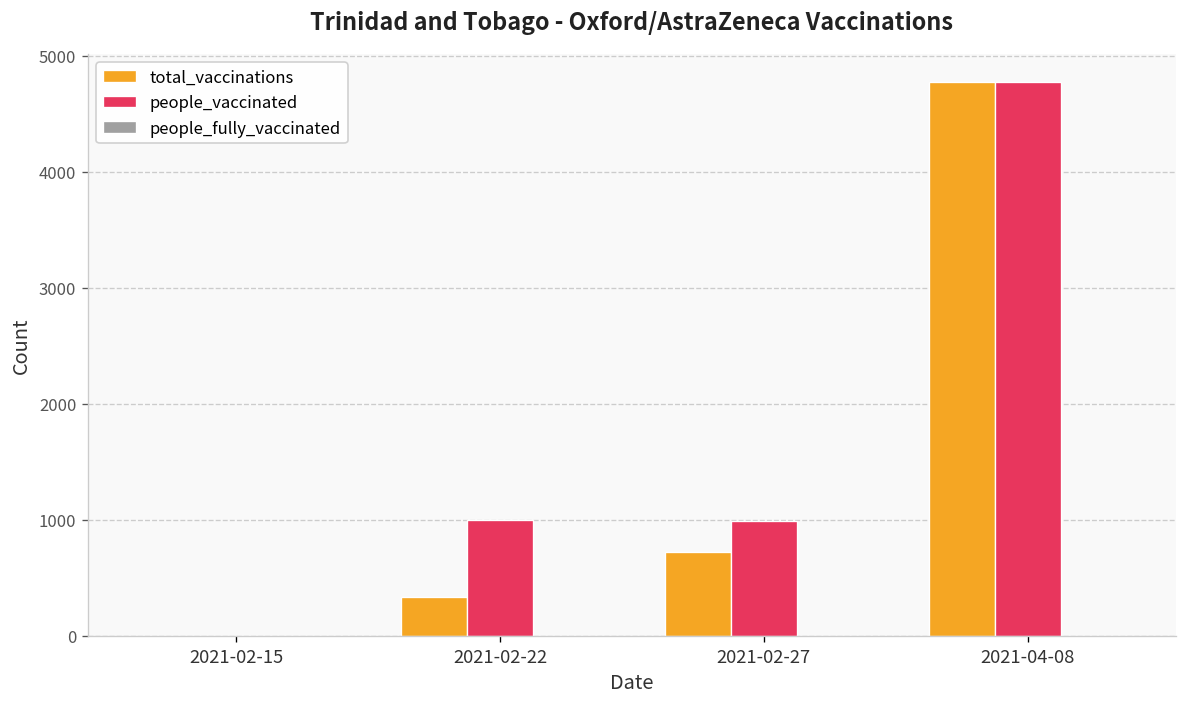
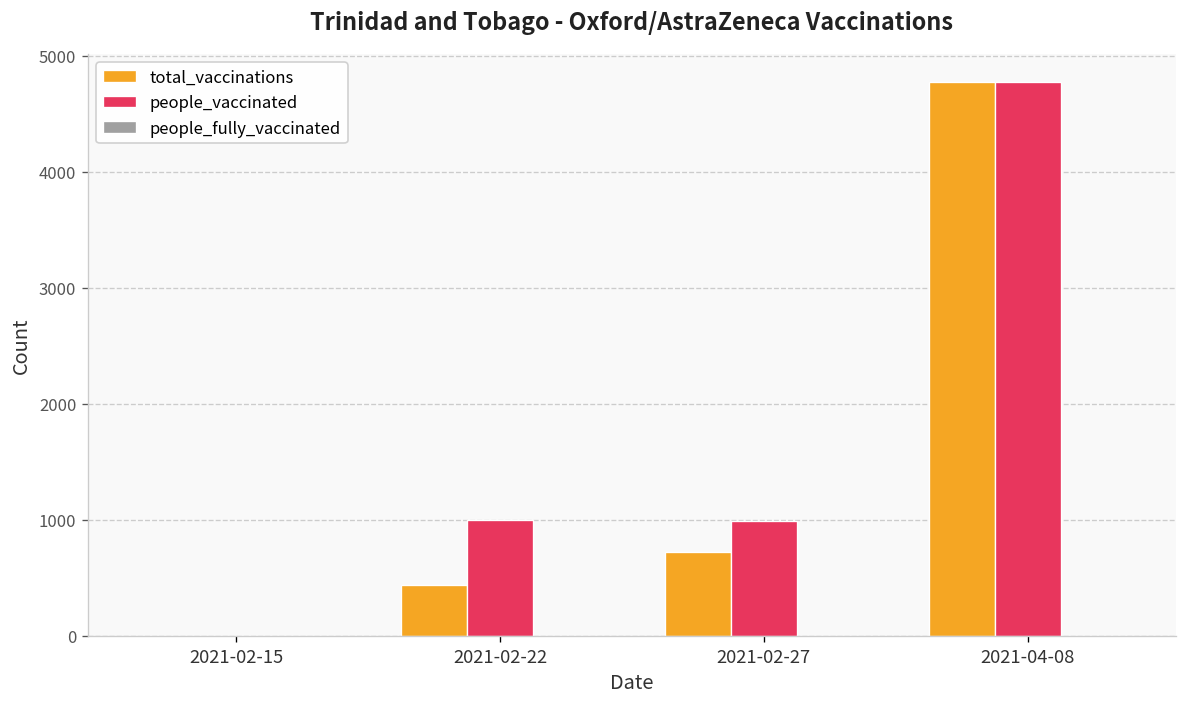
total_vaccinations, 2021-02-22: 300 -> 400
